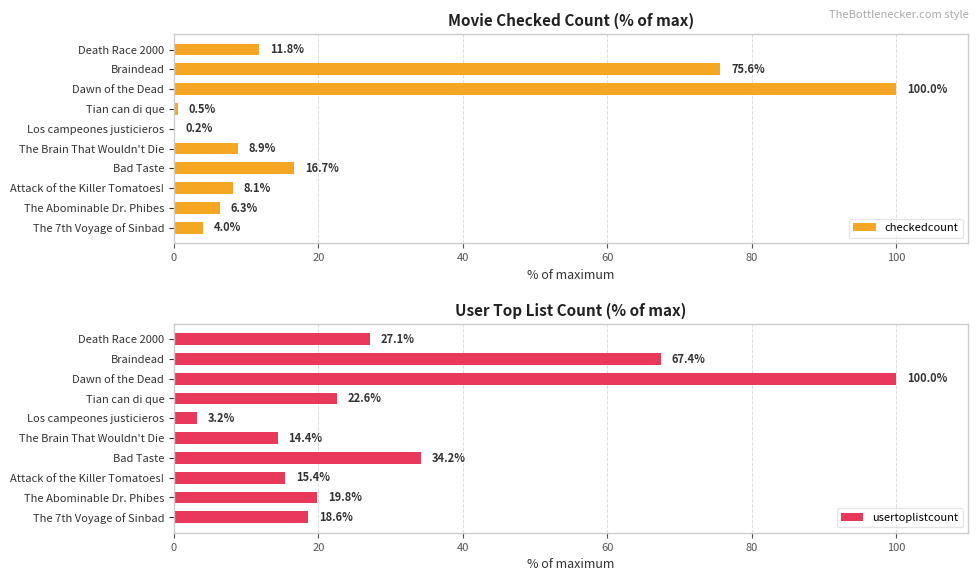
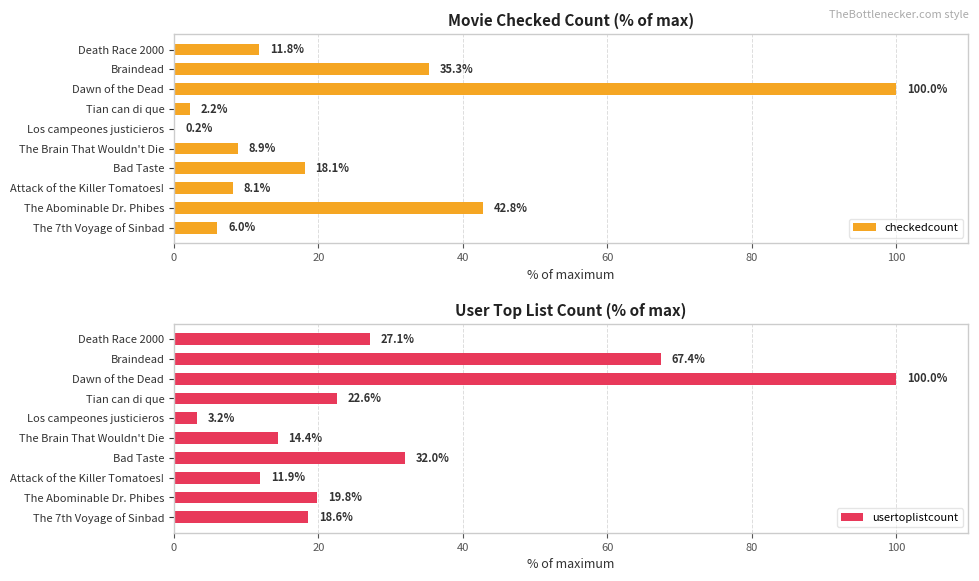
Movie Checked Count (% of max), Braindead: 75.6% -> 35.3%
Movie Checked Count (% of max), Tian can di que: 0.5% -> 2.2%
Movie Checked Count (% of max), Bad Taste: 16.7% -> 18.1%
Movie Checked Count (% of max), The Abominable Dr. Phibes: 6.3% -> 42.8%
Movie Checked Count (% of max), The 7th Voyage of Sinbad: 4.0% -> 6.0%
User Top List Count (% of max), Bad Taste: 34.2% -> 32.0%
User Top List Count (% of max), Attack of the Killer Tomatoes!: 15.4% -> 11.9%
